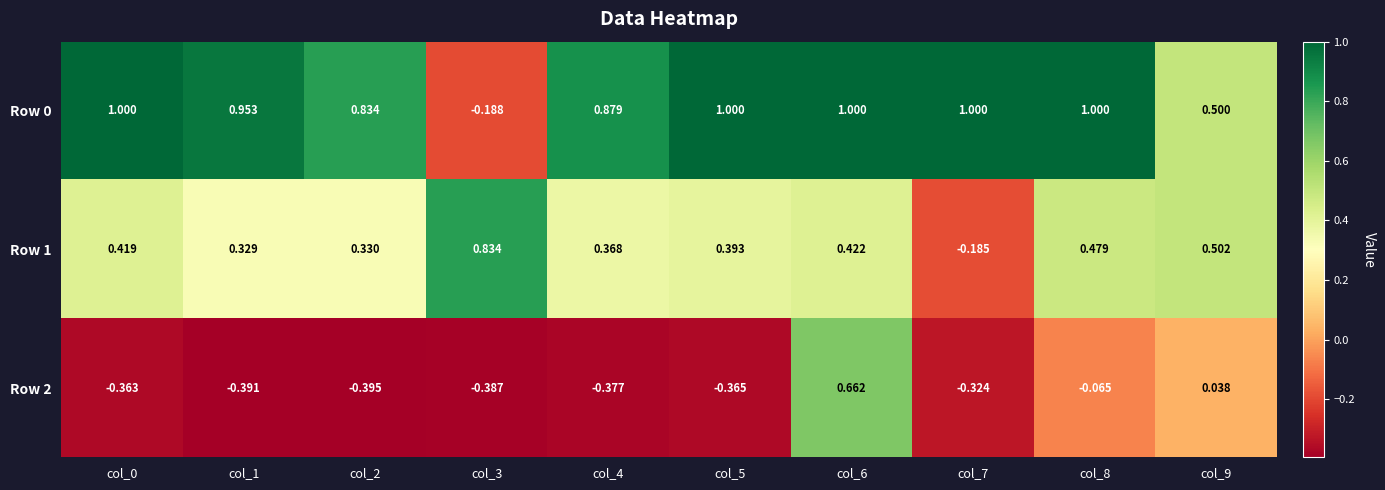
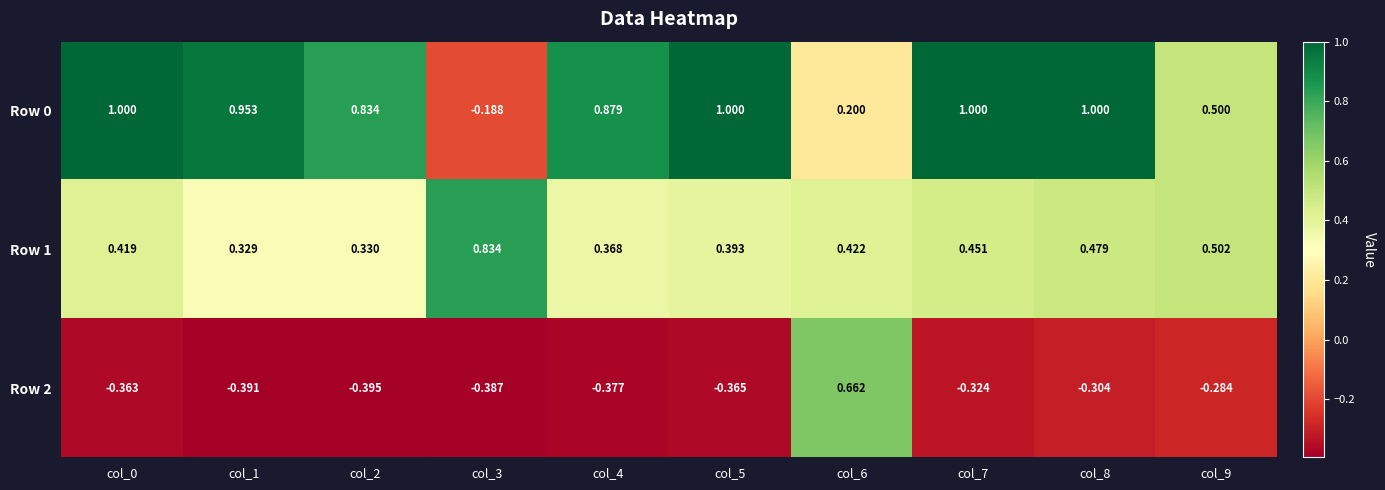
Row 0, col_6: 1.000 -> 0.200
Row 1, col_7: -0.185 -> 0.451
Row 2, col_8: -0.065 -> -0.304
Row 2, col_9: 0.038 -> -0.284
